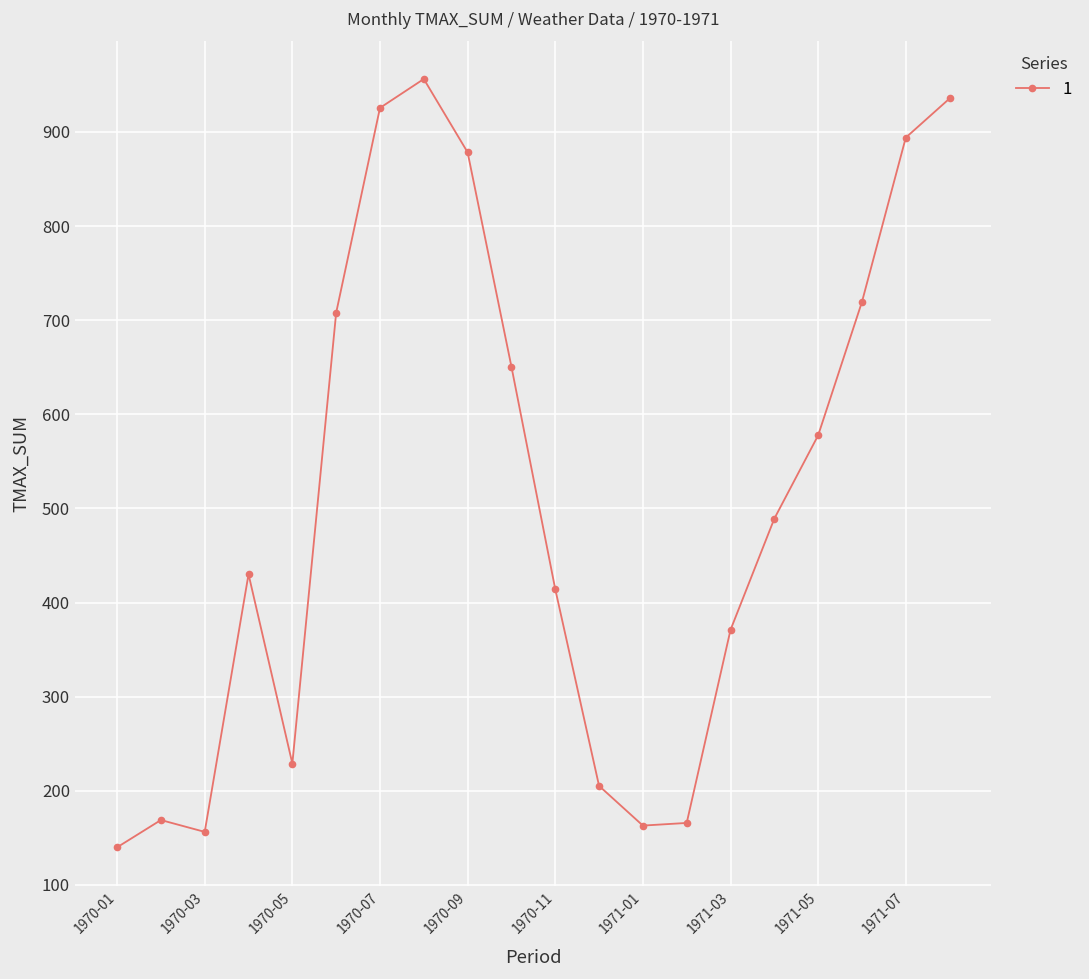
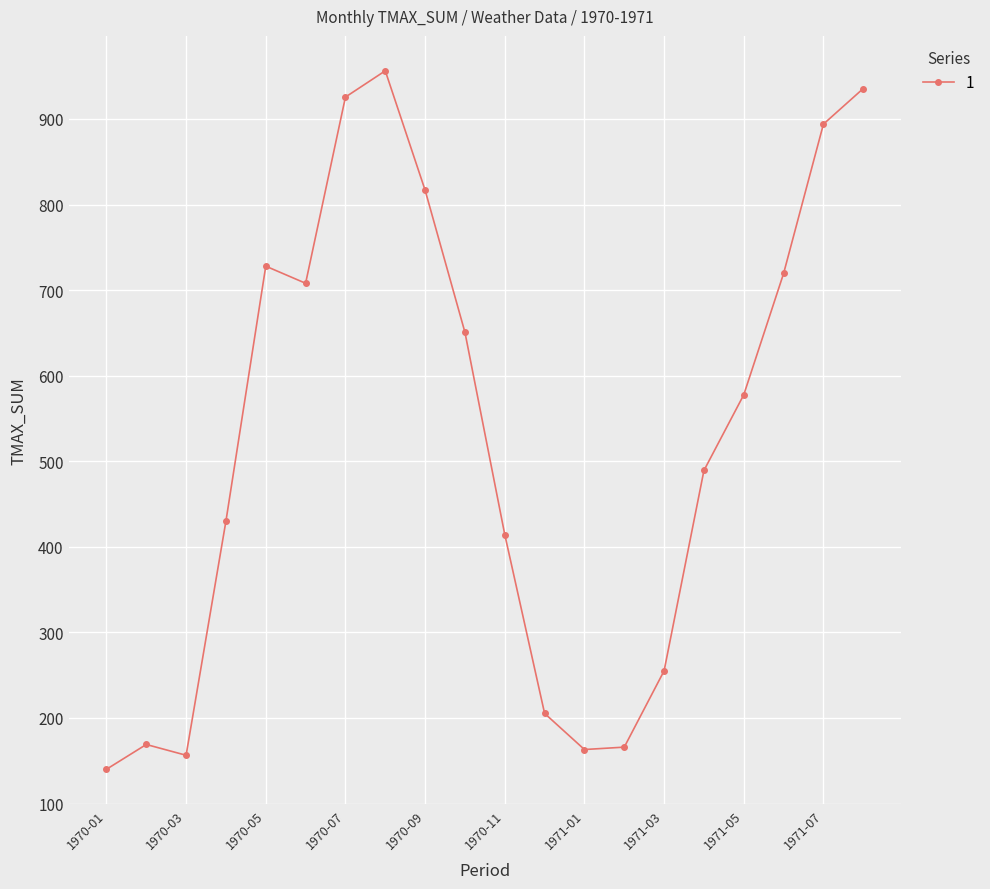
1970-05: 230 -> 730
1970-09: 880 -> 820
1971-03: 370 -> 260
